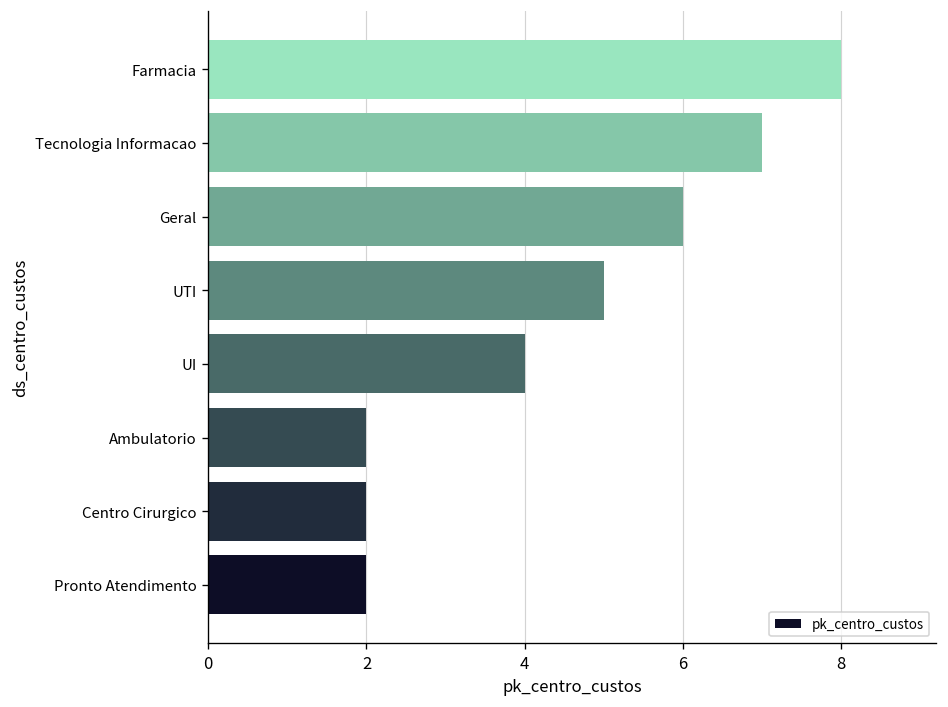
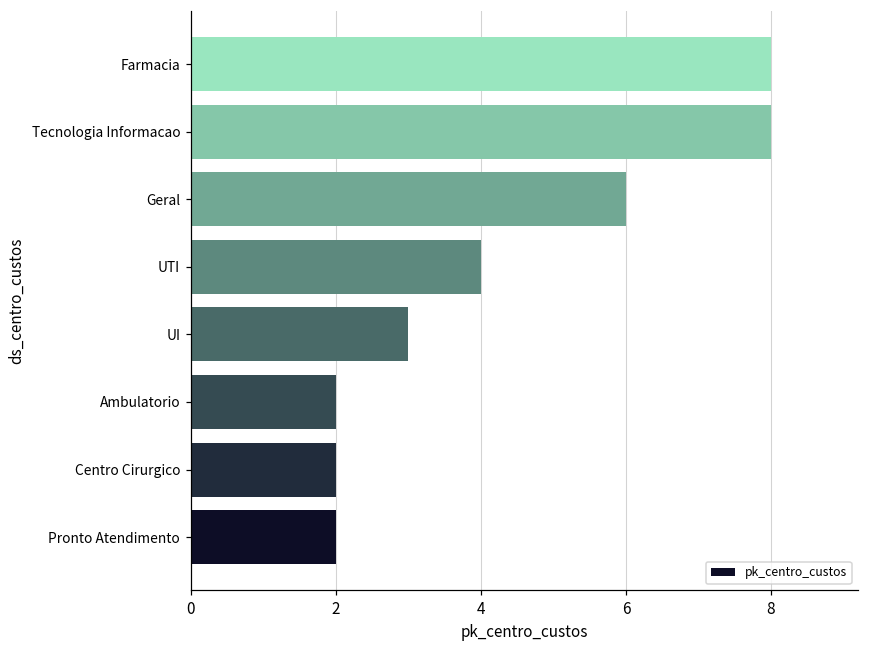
Tecnologia Informacao: 7 -> 8
UTI: 5 -> 4
UI: 4 -> 3
